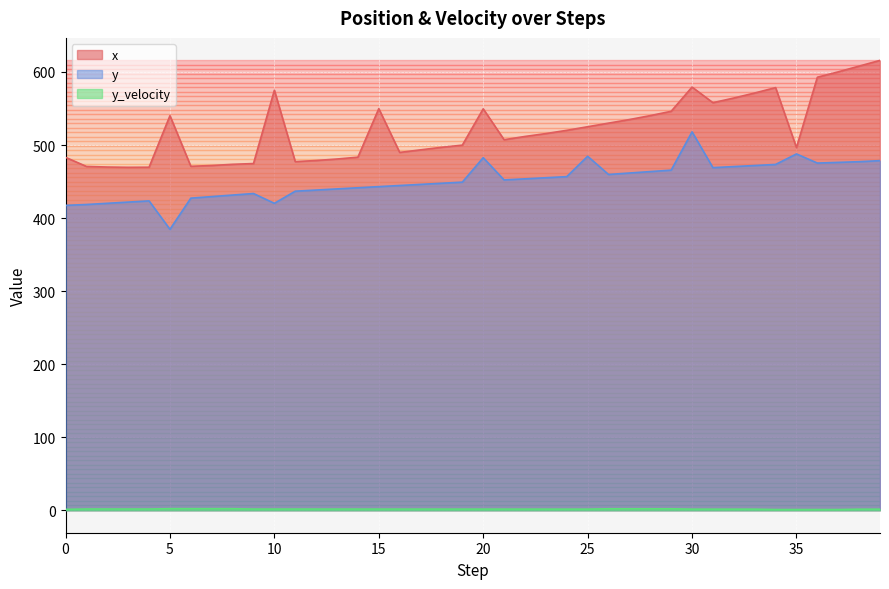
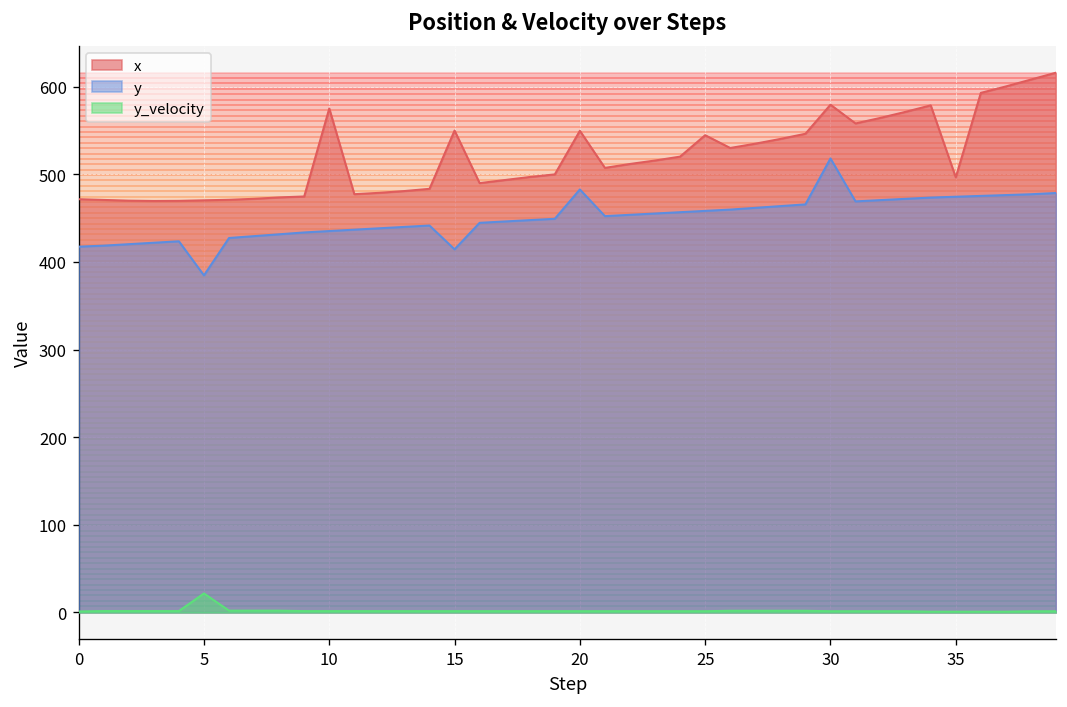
x, 0: 480 -> 470
x, 5: 540 -> 470
y_velocity, 5: 0 -> 20
y, 10: 420 -> 440
y, 15: 440 -> 410
x, 25: 530 -> 540
y, 25: 480 -> 460
y, 35: 490 -> 470
